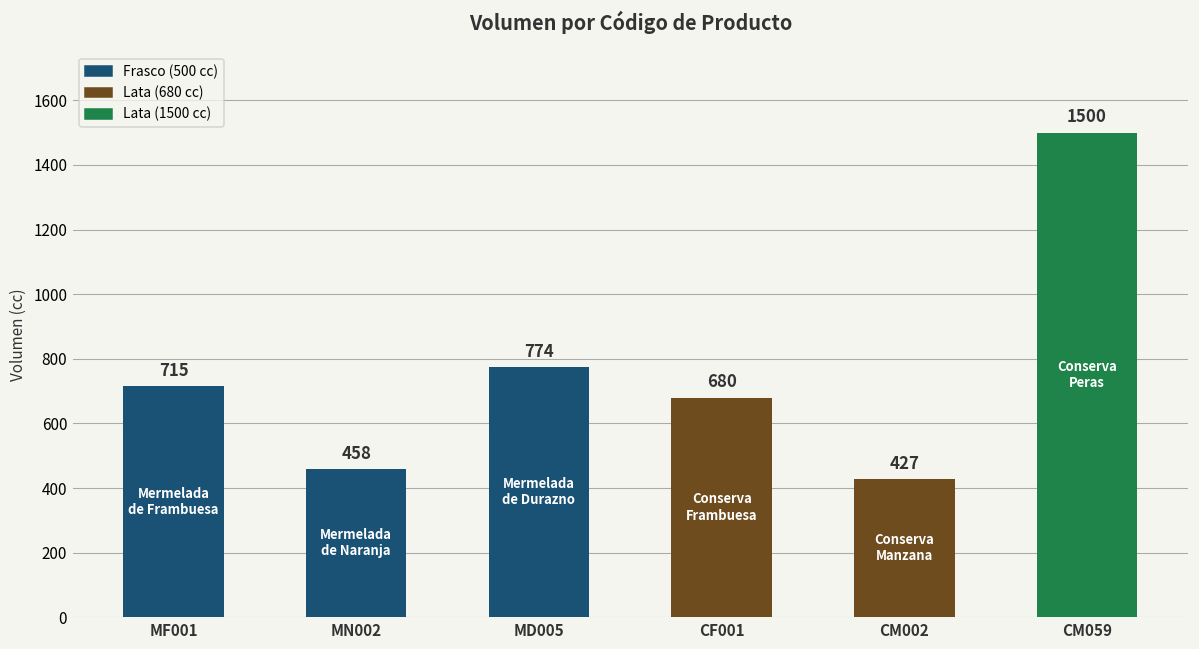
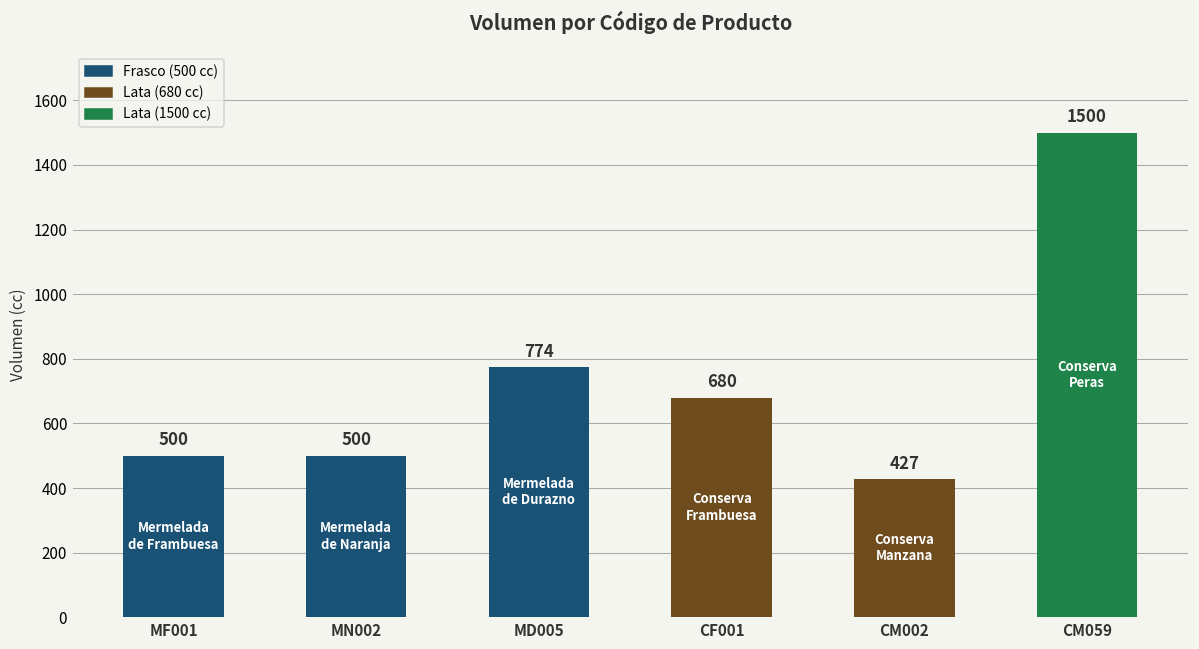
MF001: 715 -> 500
MN002: 458 -> 500
